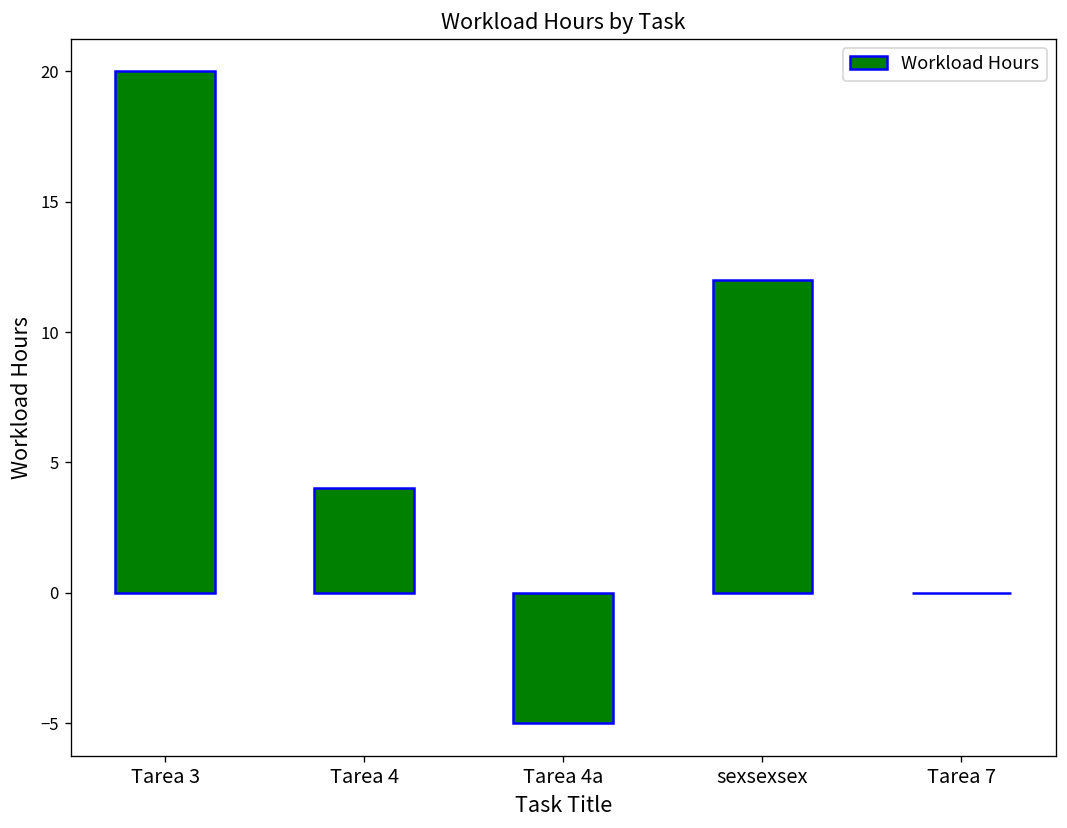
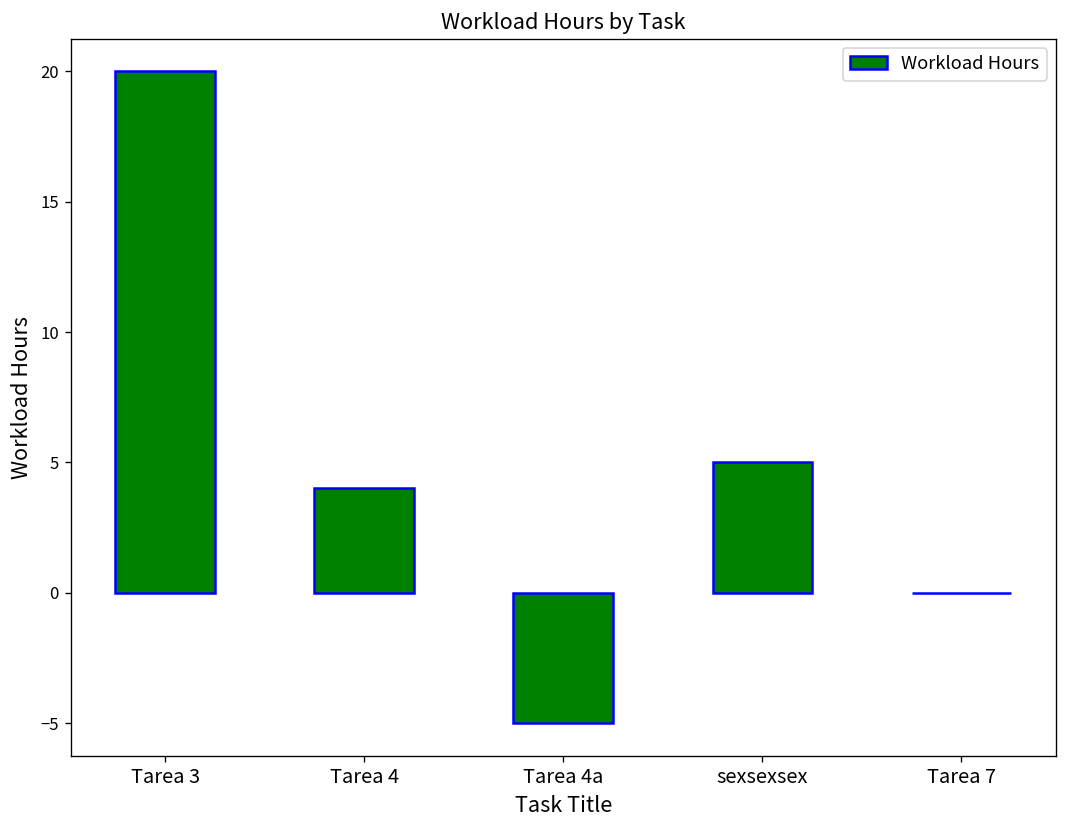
sexsexsex: 12 -> 5
